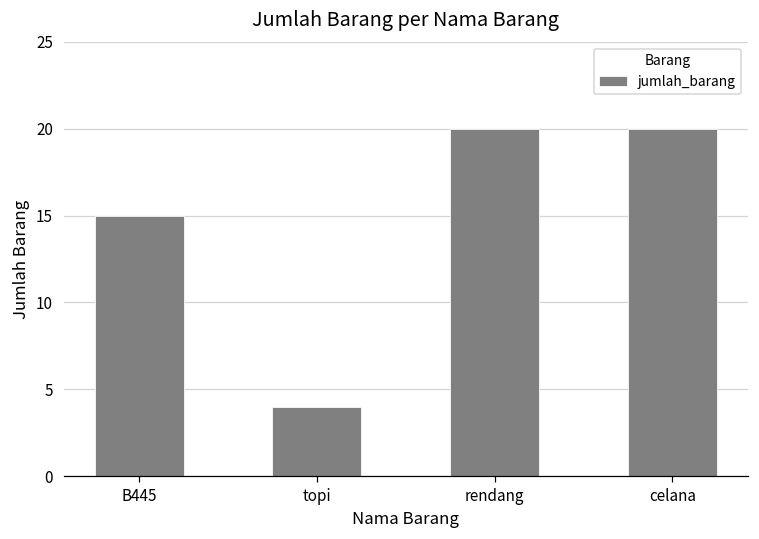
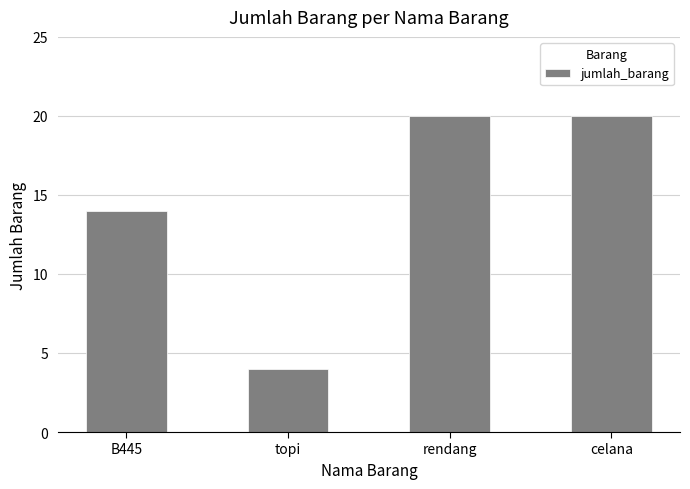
B445: 15 -> 14
